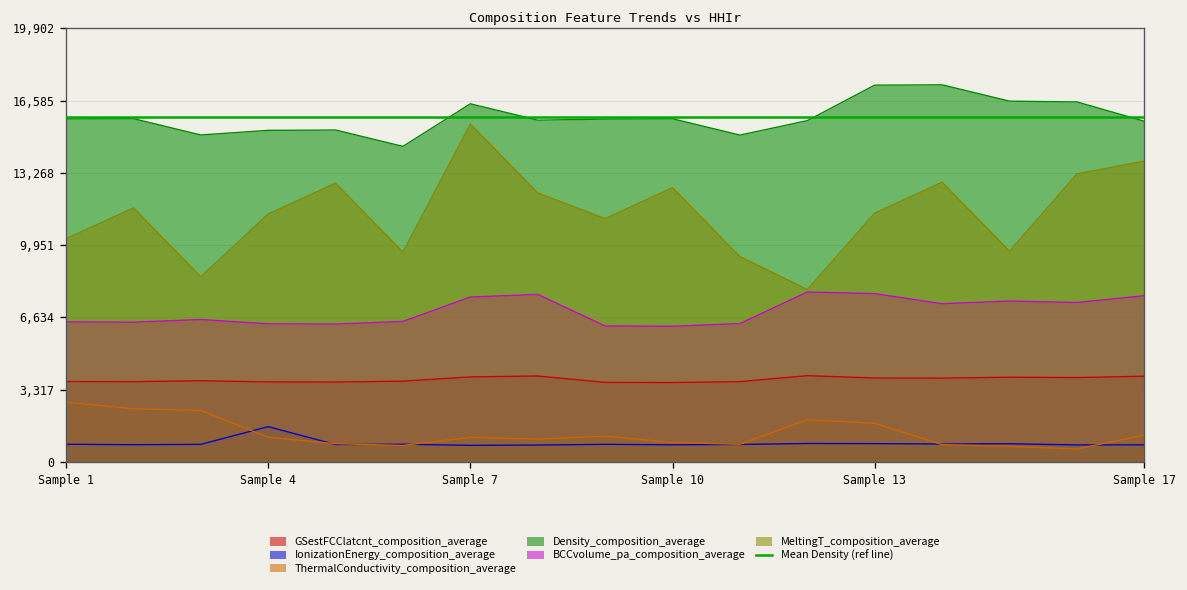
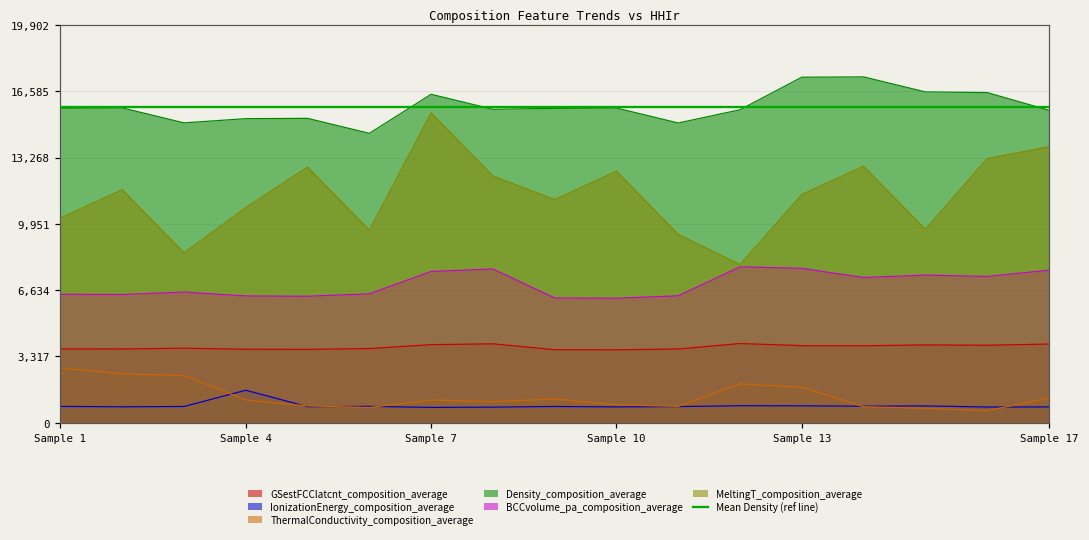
MeltingT_composition_average, Sample 4: 11,400 -> 10,800
